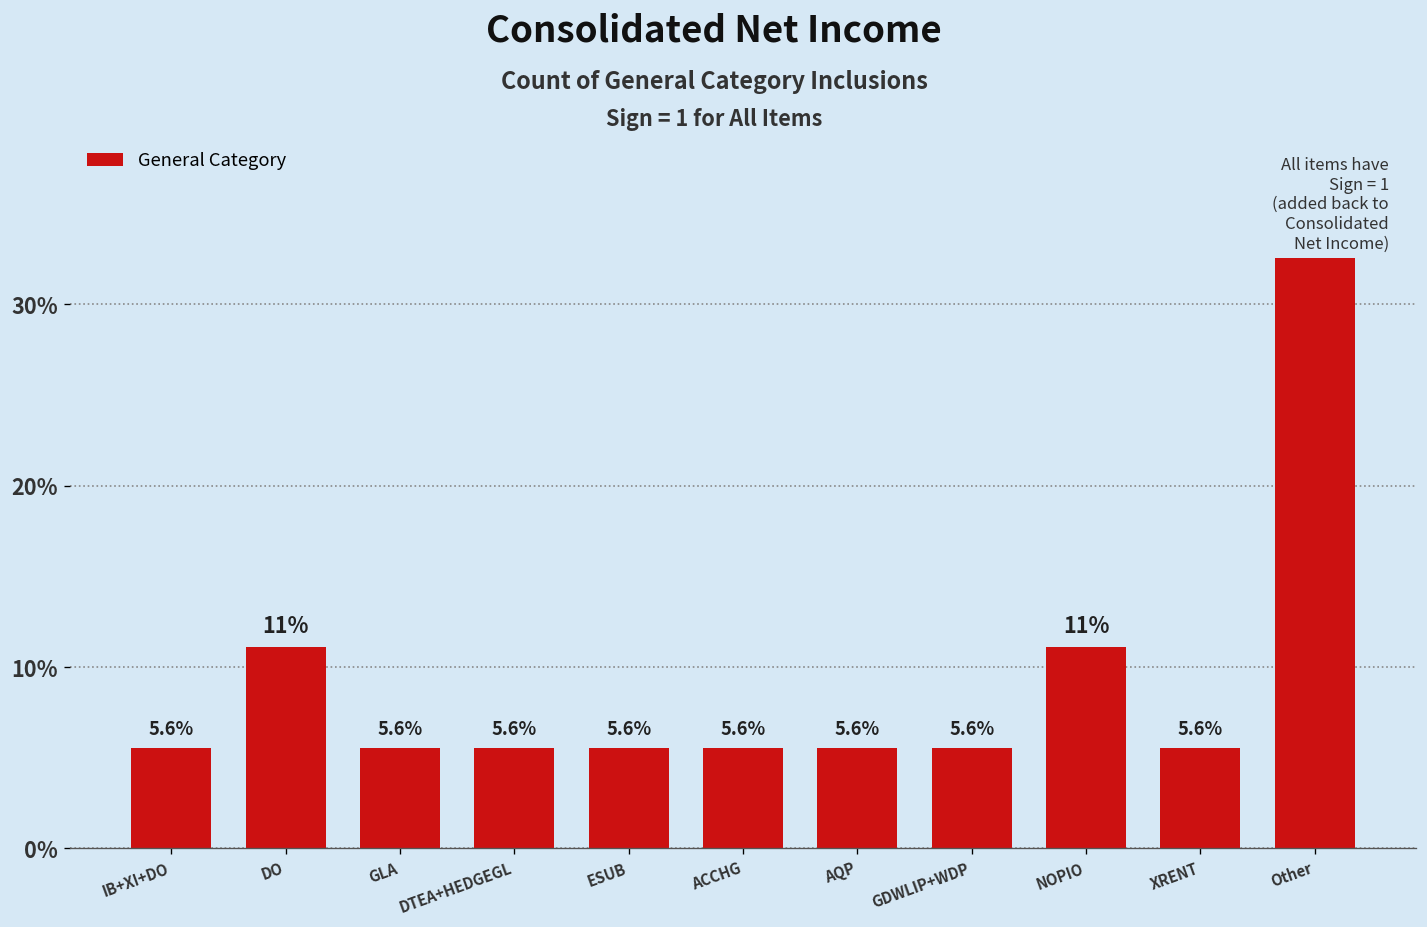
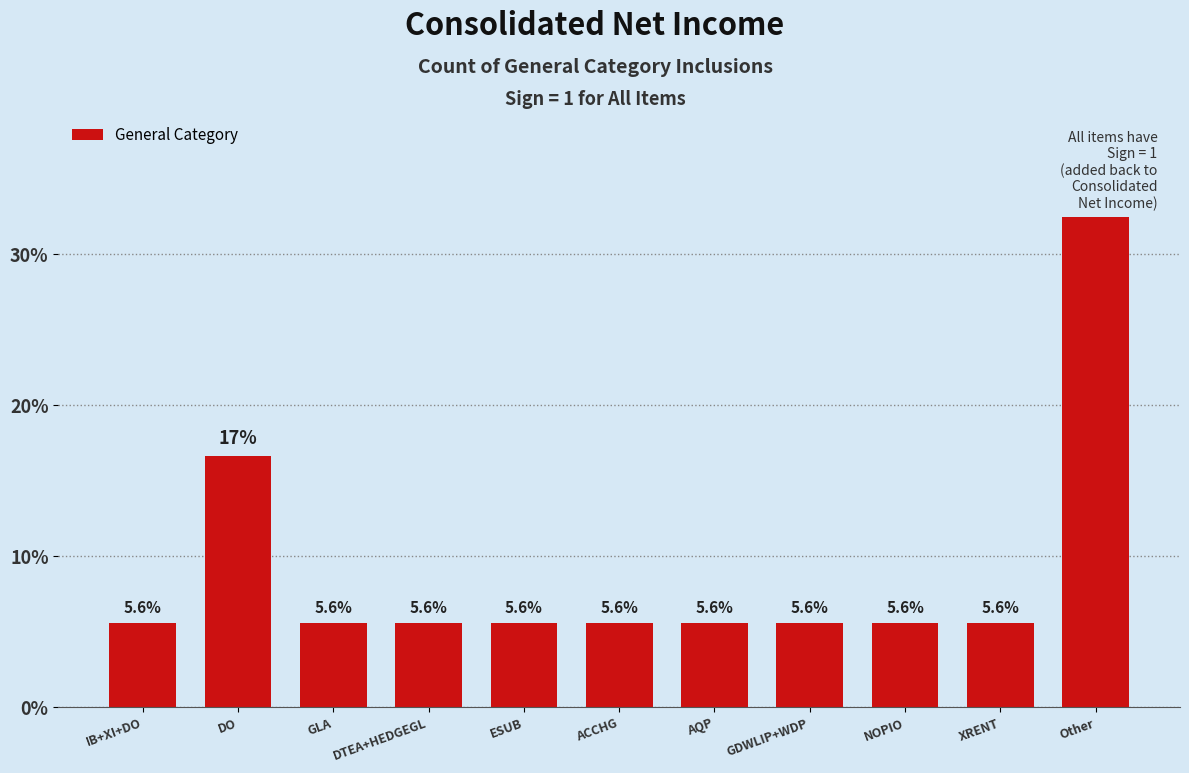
DO: 11% -> 17%
NOPIO: 11% -> 5.6%
